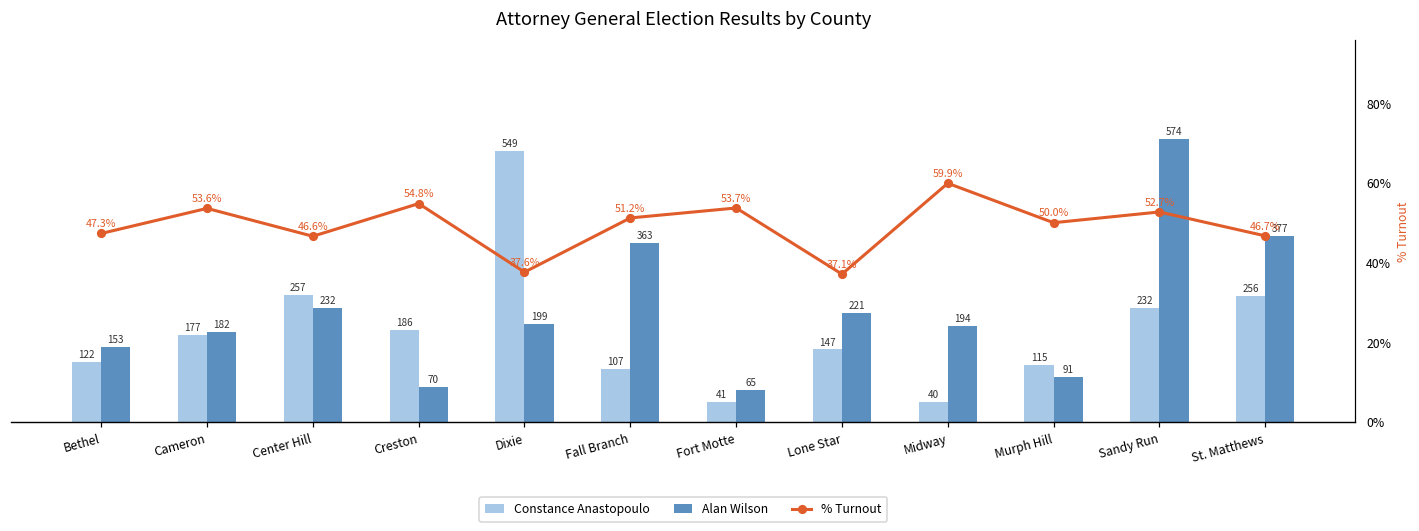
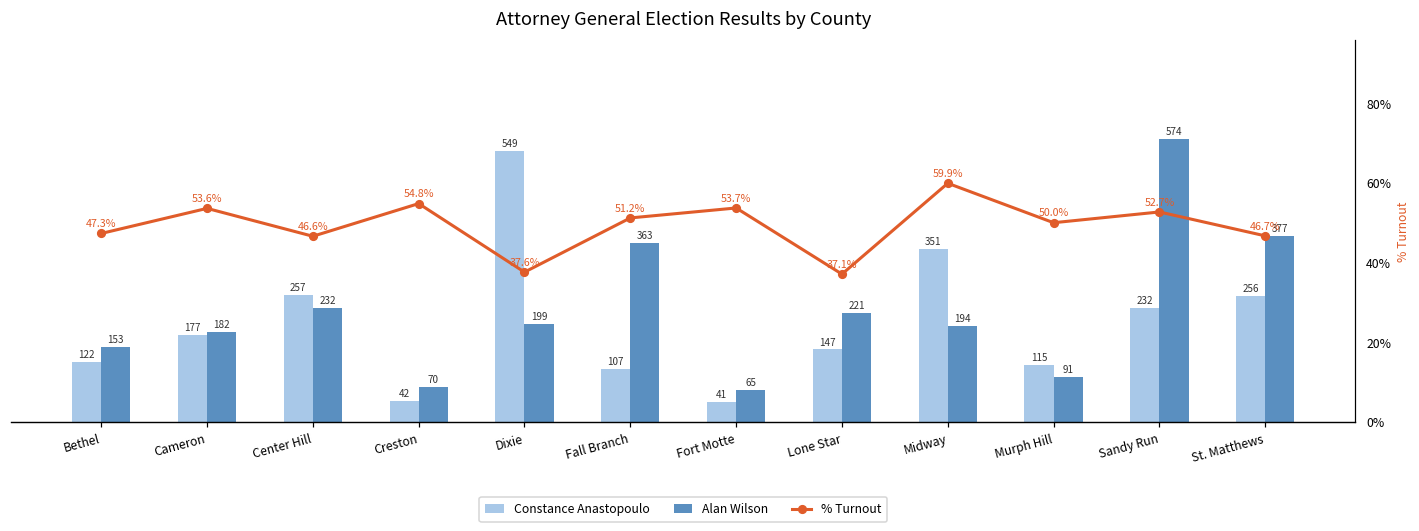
Constance Anastopoulo, Creston: 186 -> 42
Constance Anastopoulo, Midway: 40 -> 351
